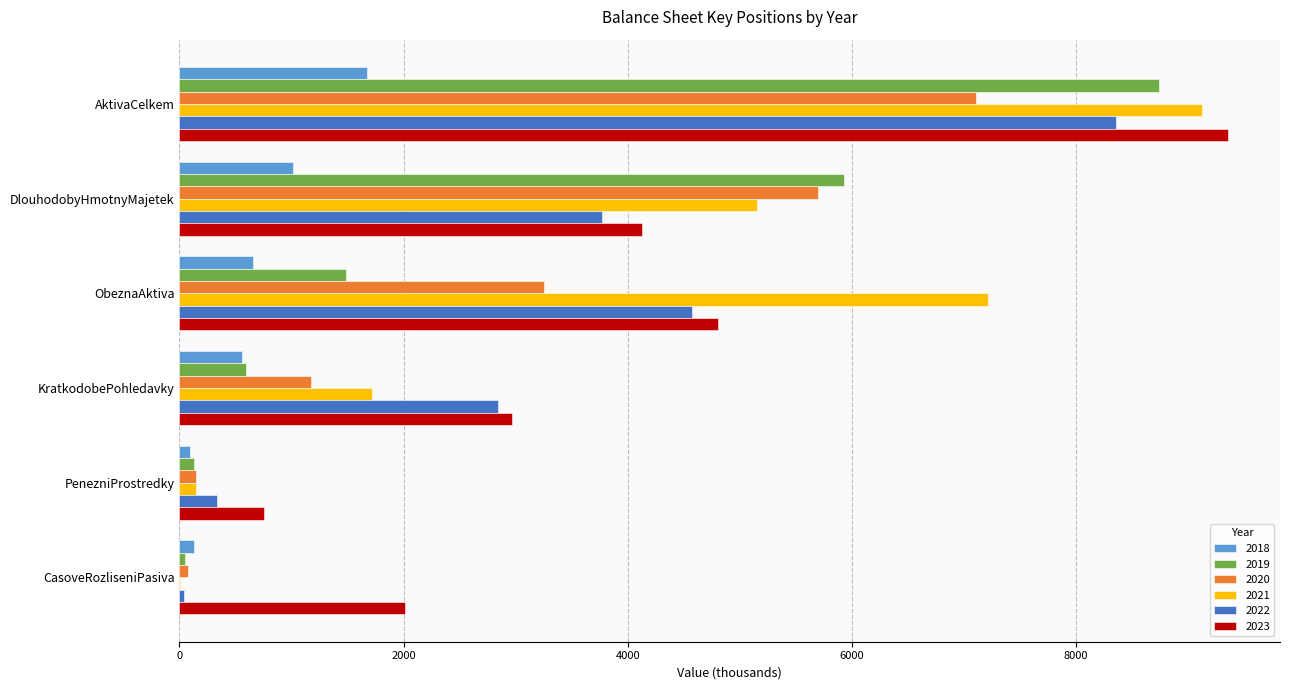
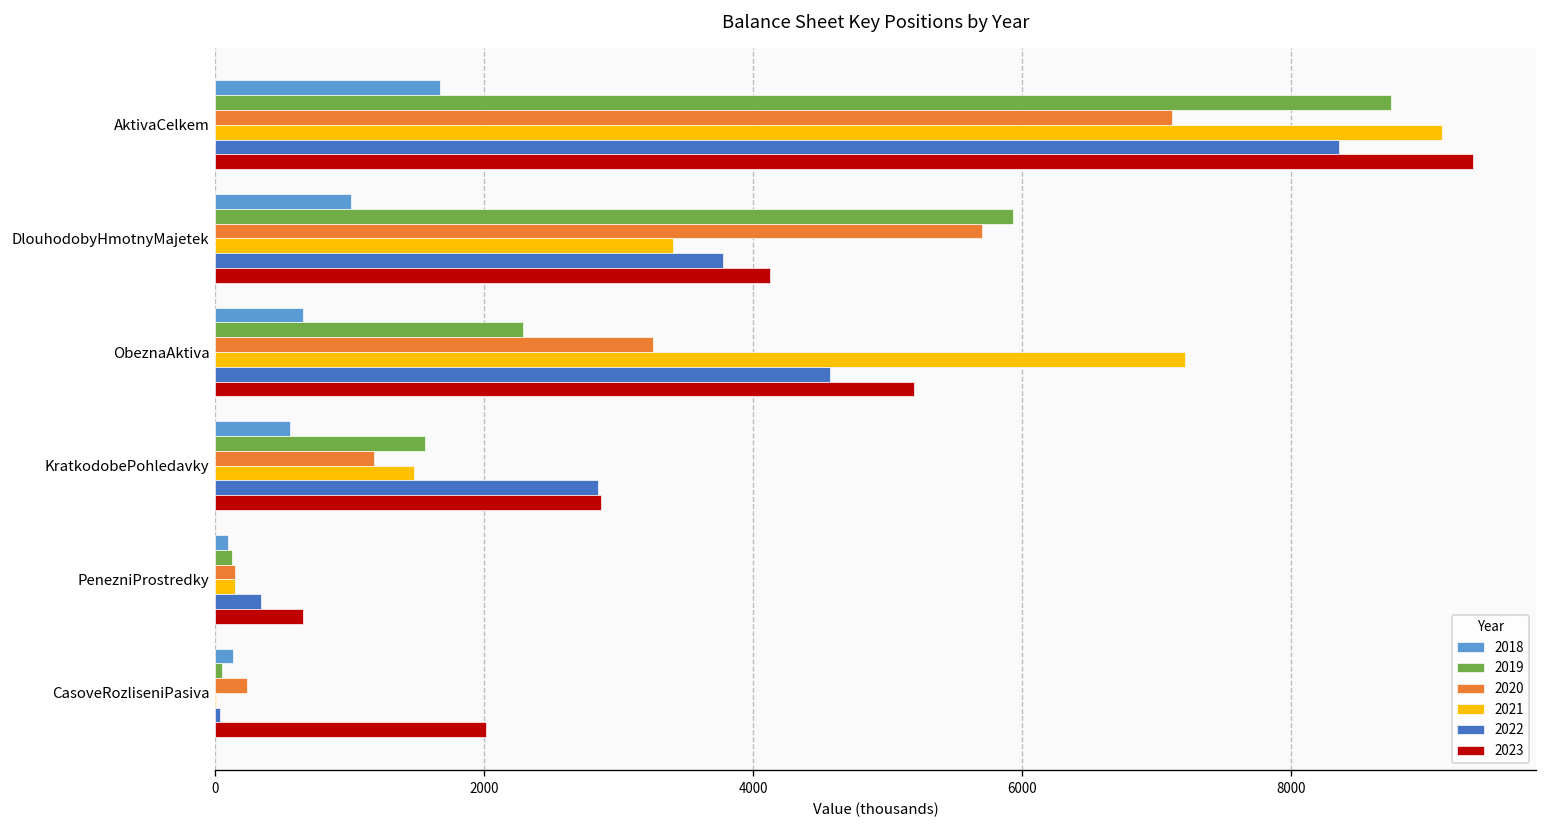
2021, DlouhodobyHmotnyMajetek: 5160 -> 3400
2019, ObeznaAktiva: 1490 -> 2290
2023, ObeznaAktiva: 4800 -> 5200
2019, KratkodobePohledavky: 600 -> 1560
2021, KratkodobePohledavky: 1720 -> 1480
2023, KratkodobePohledavky: 2970 -> 2870
2023, PenezniProstredky: 760 -> 650
2020, CasoveRozliseniPasiva: 80 -> 240
